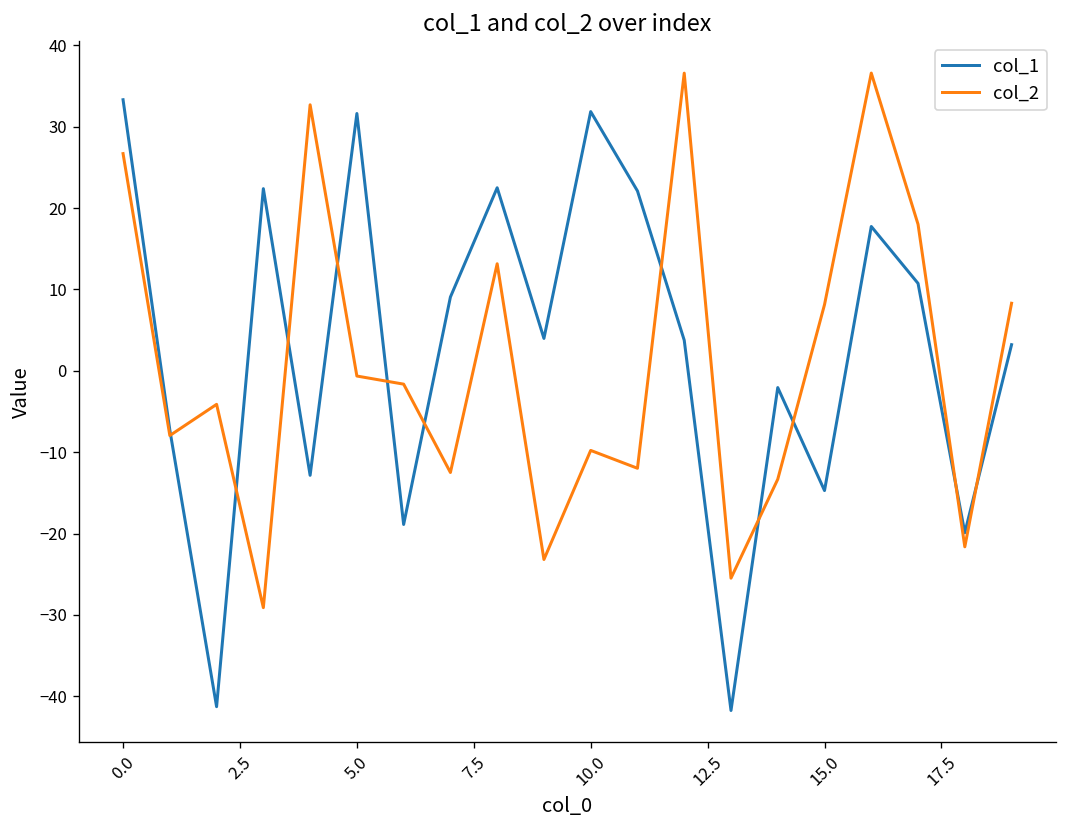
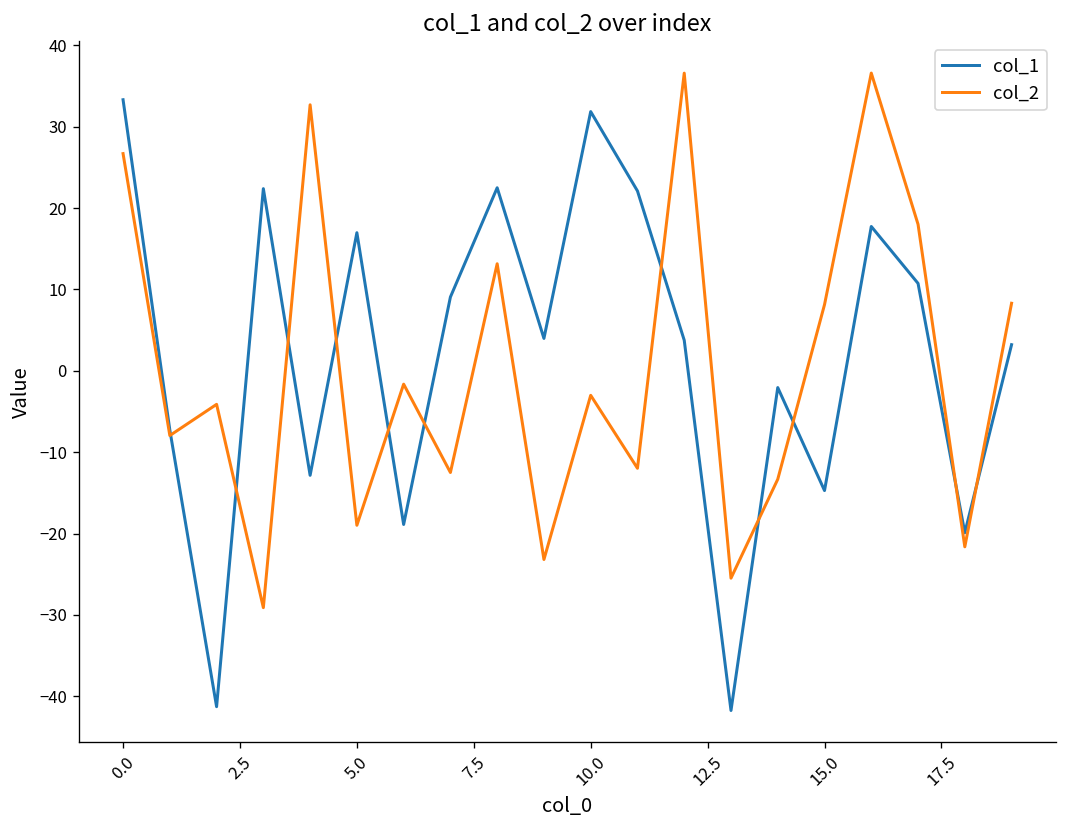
col_1, 5.0: 32 -> 17
col_2, 5.0: -1 -> -19
col_2, 10.0: -10 -> -3
